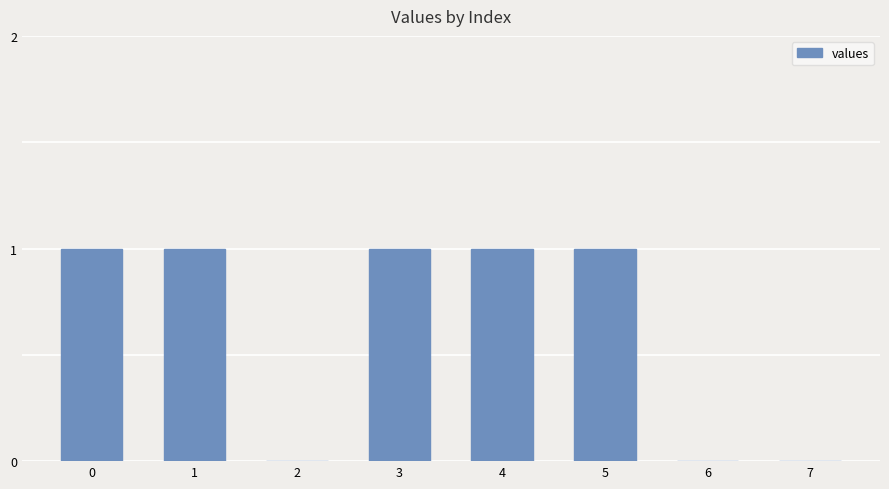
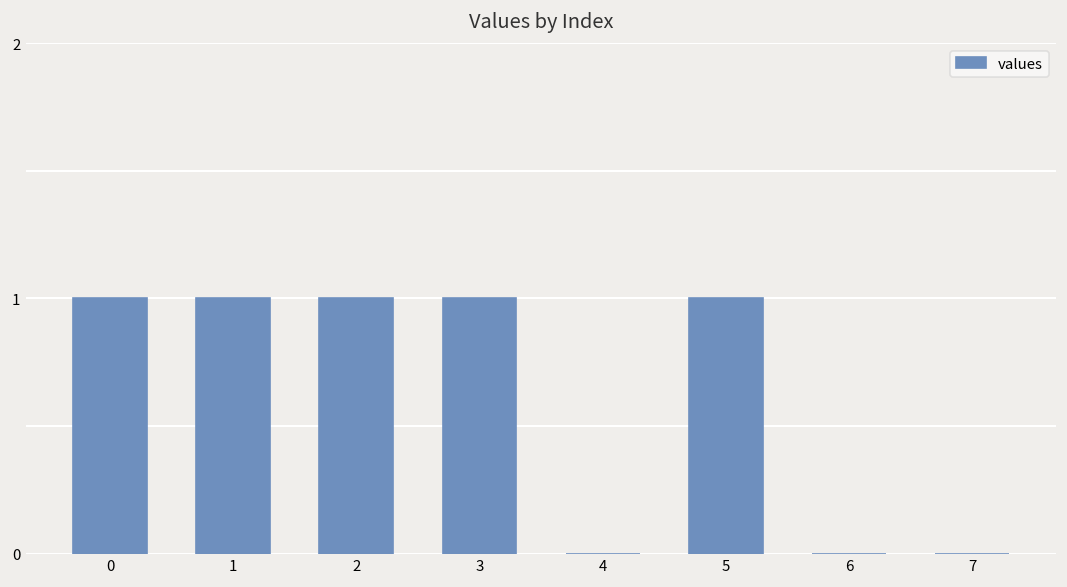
2: 0 -> 1
4: 1 -> 0
